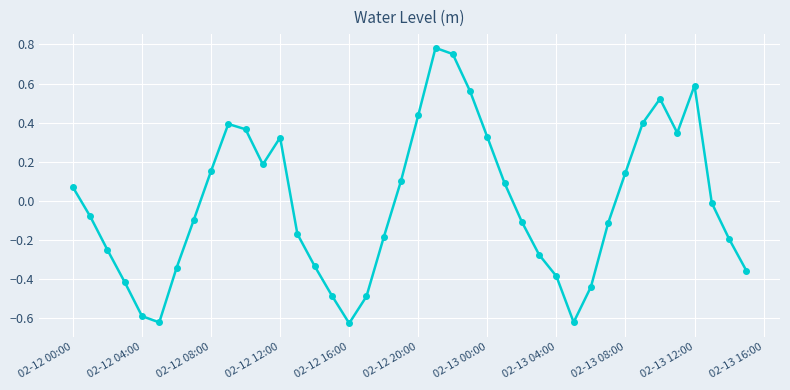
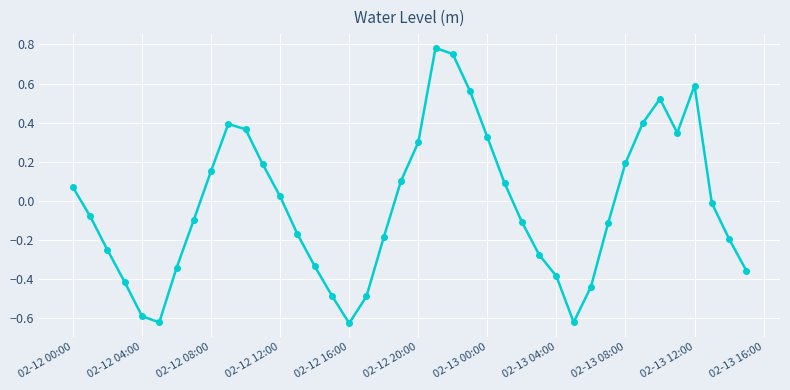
02-12 12:00: 0.32 -> 0.02
02-12 20:00: 0.44 -> 0.30
02-13 08:00: 0.14 -> 0.19
